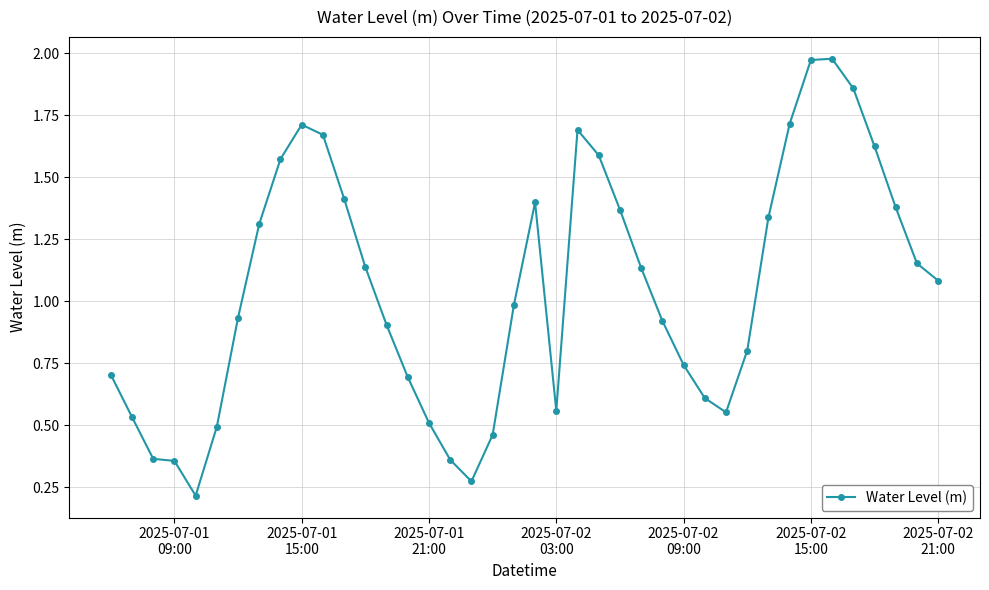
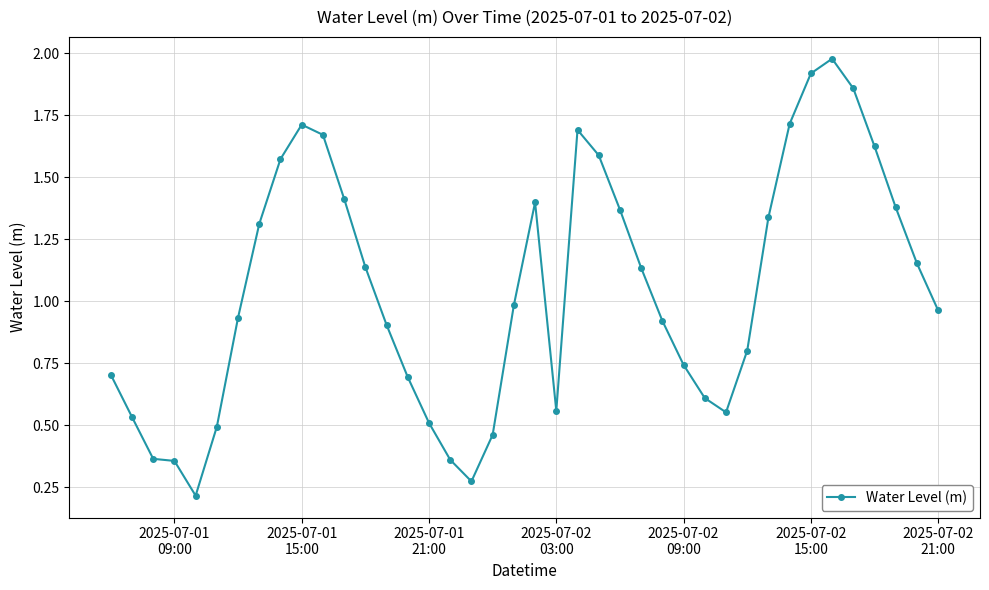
2025-07-02 15:00: 1.97 -> 1.92
2025-07-02 21:00: 1.08 -> 0.96
